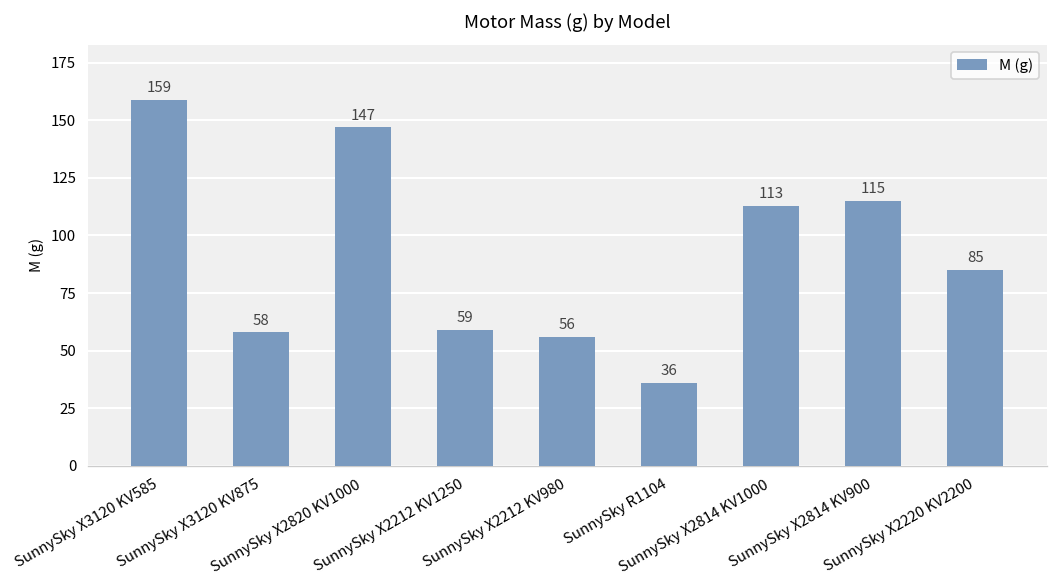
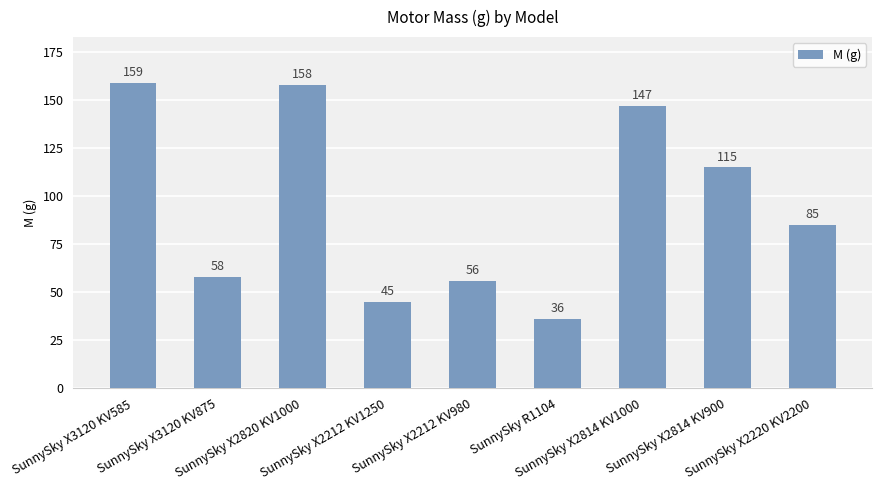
SunnySky X2820 KV1000: 147 -> 158
SunnySky X2212 KV1250: 59 -> 45
SunnySky X2814 KV1000: 113 -> 147
